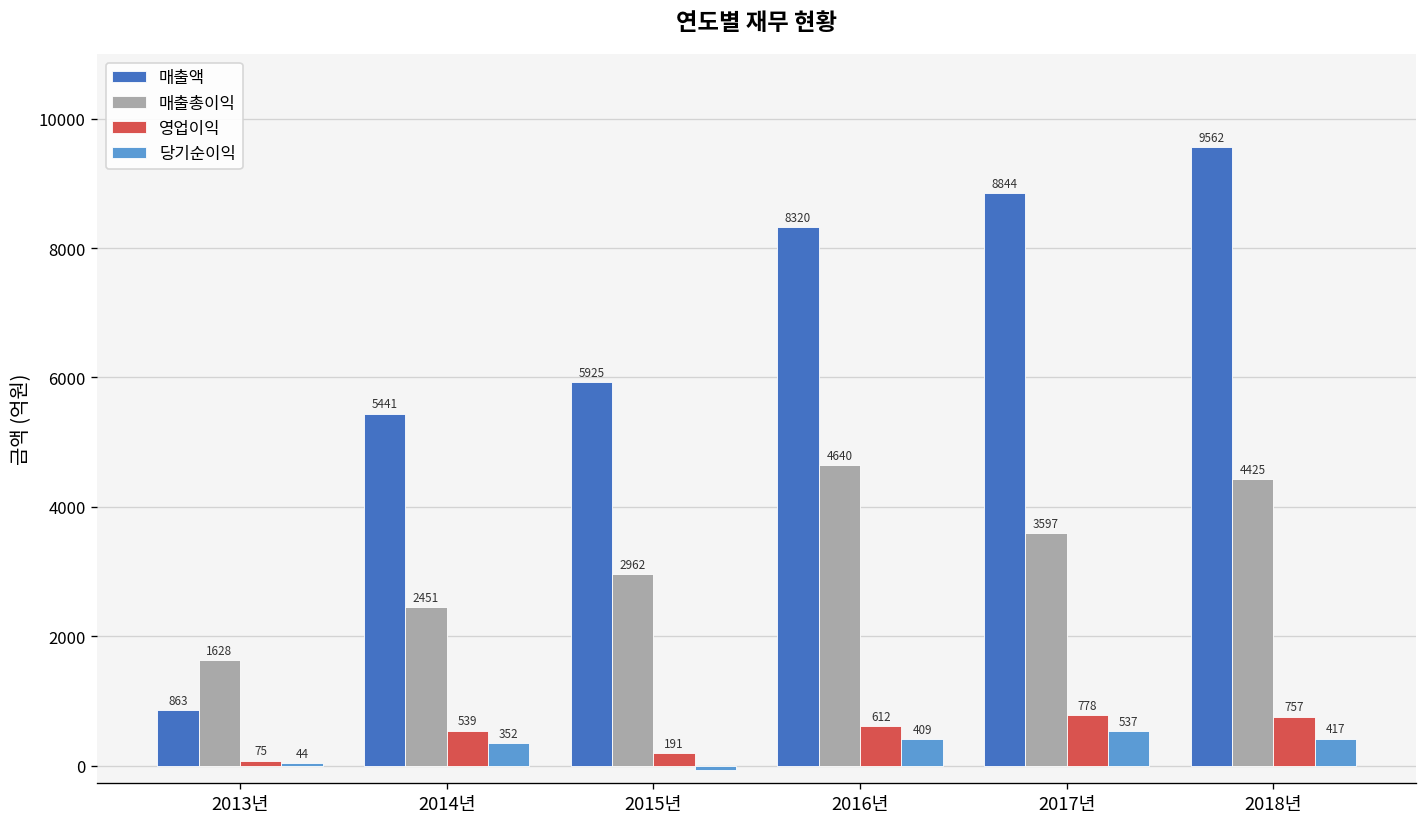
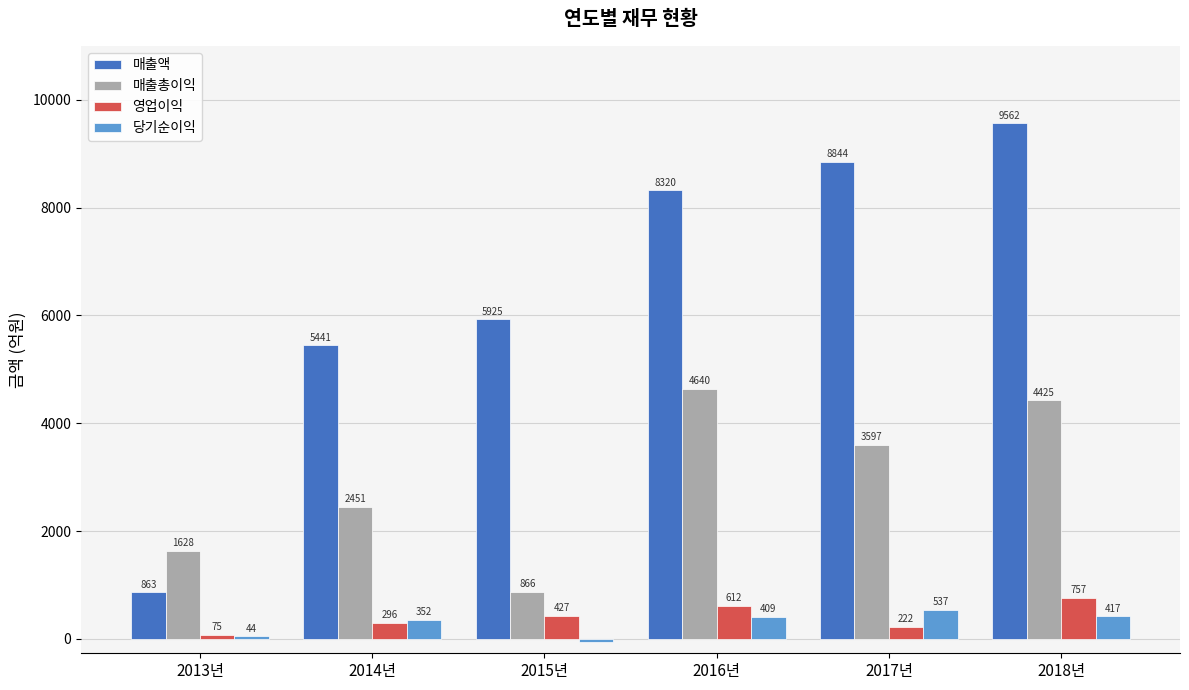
영업이익, 2014년: 539 -> 296
매출총이익, 2015년: 2962 -> 866
영업이익, 2015년: 191 -> 427
영업이익, 2017년: 778 -> 222
